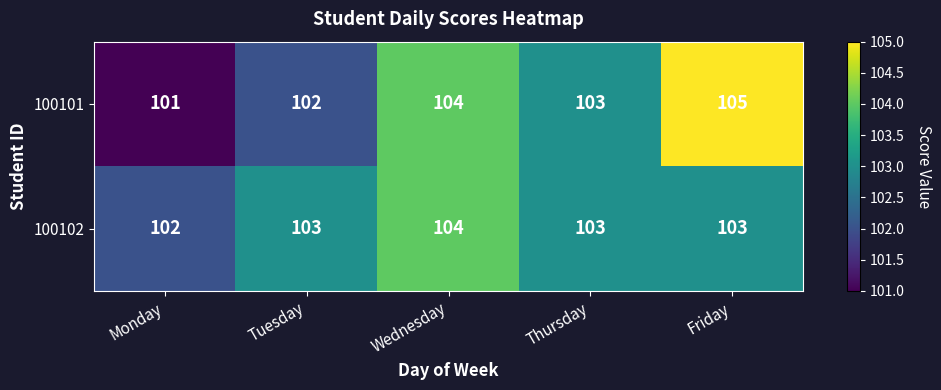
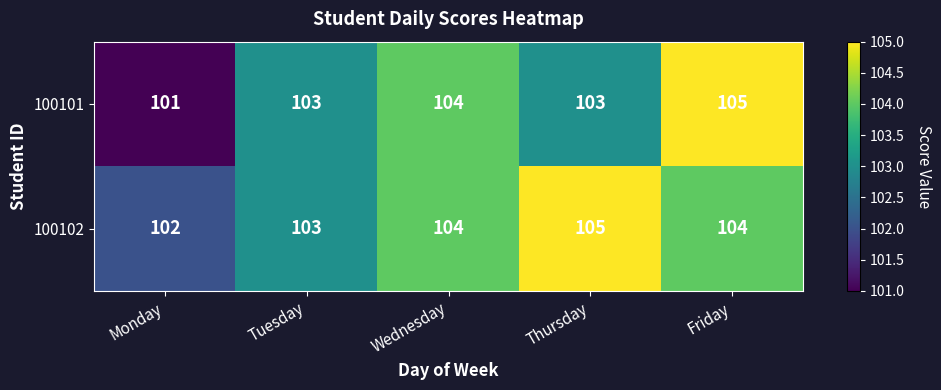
100101, Tuesday: 102 -> 103
100102, Thursday: 103 -> 105
100102, Friday: 103 -> 104
